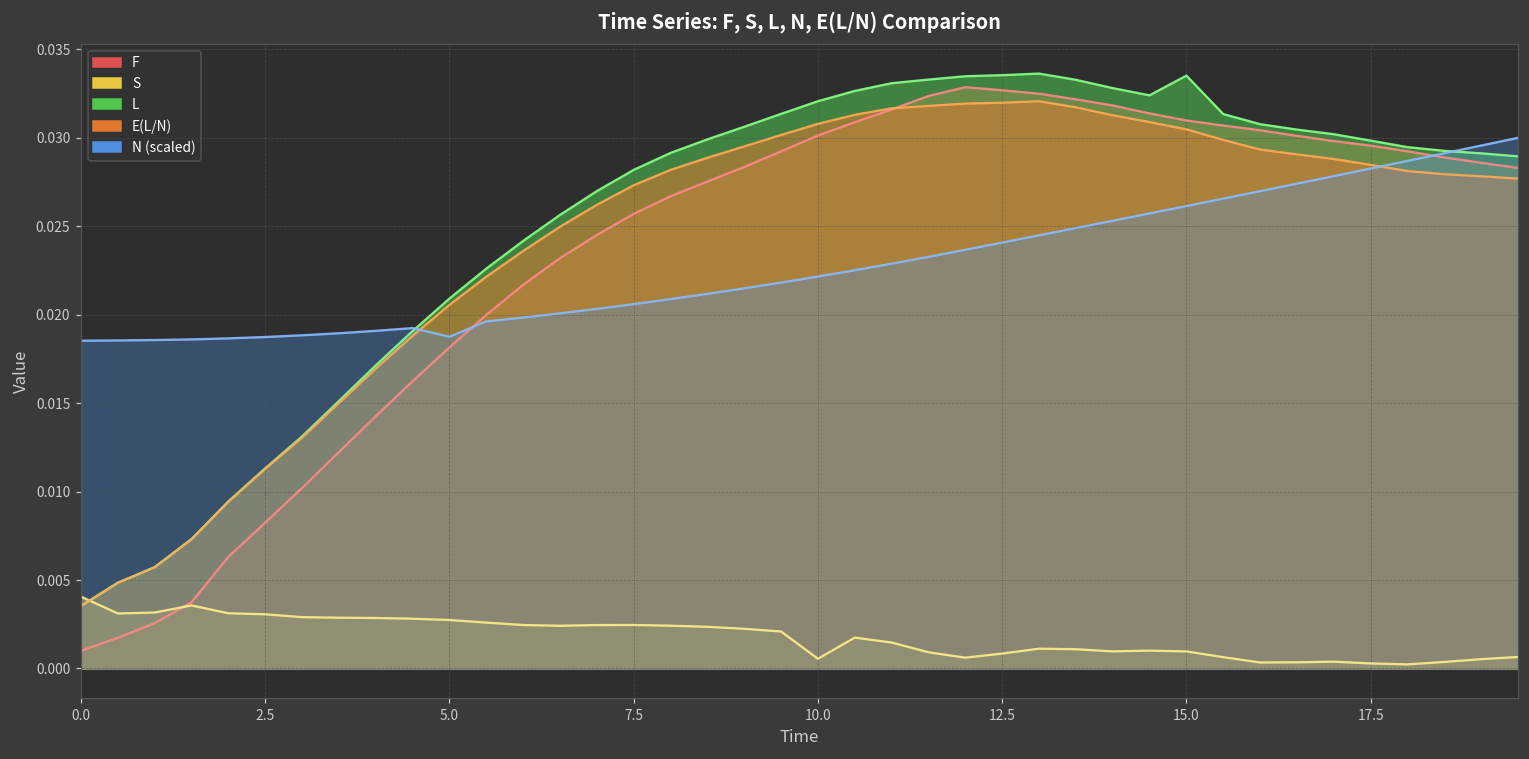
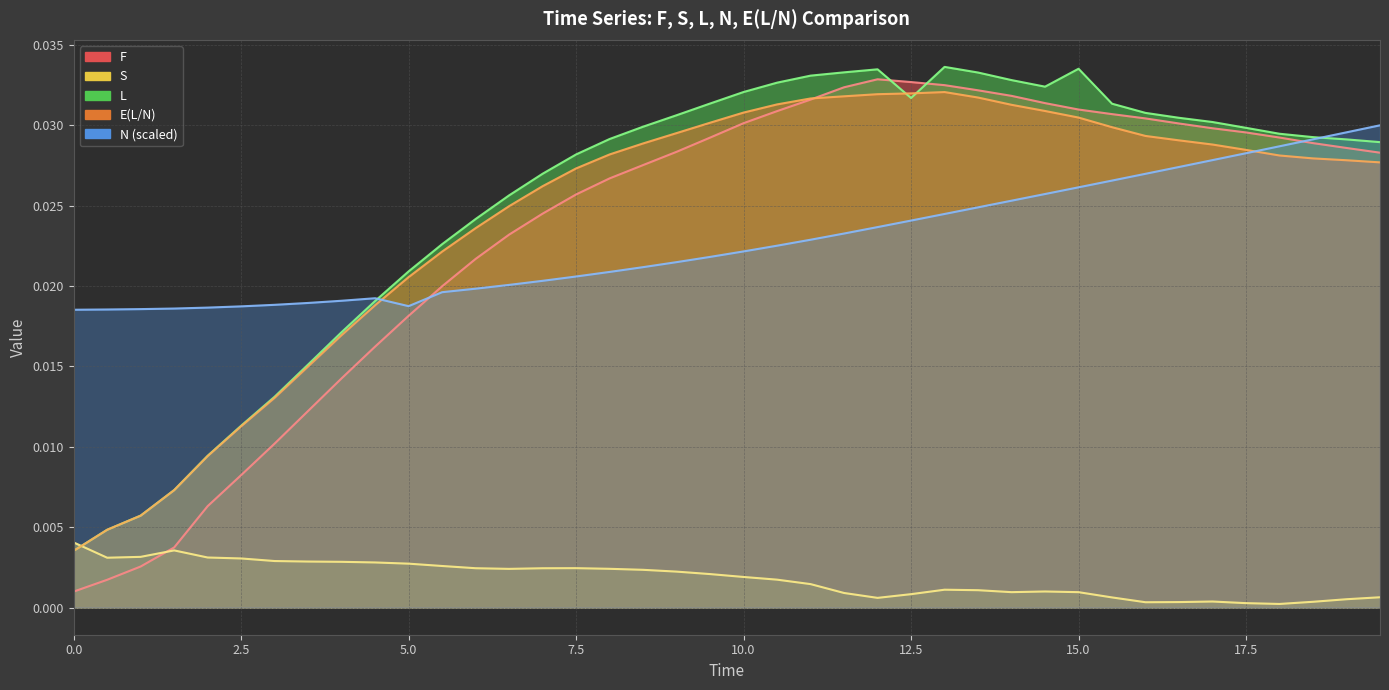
S, 10.0: 0.0005 -> 0.0019
L, 12.5: 0.0335 -> 0.0317
